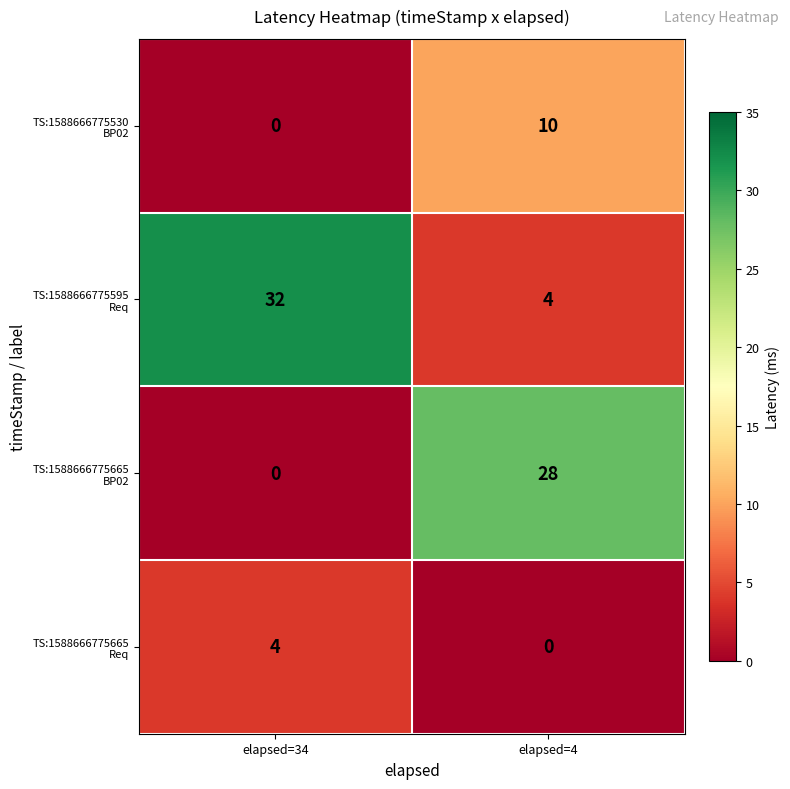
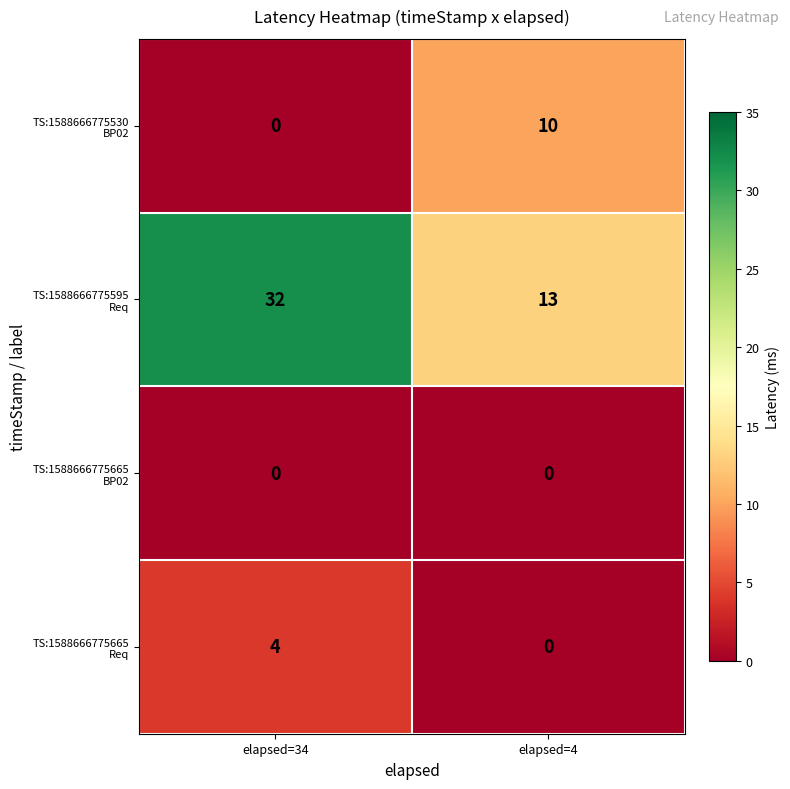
TS:1588666775595 Req, elapsed=4: 4 -> 13
TS:1588666775665 BP02, elapsed=4: 28 -> 0
